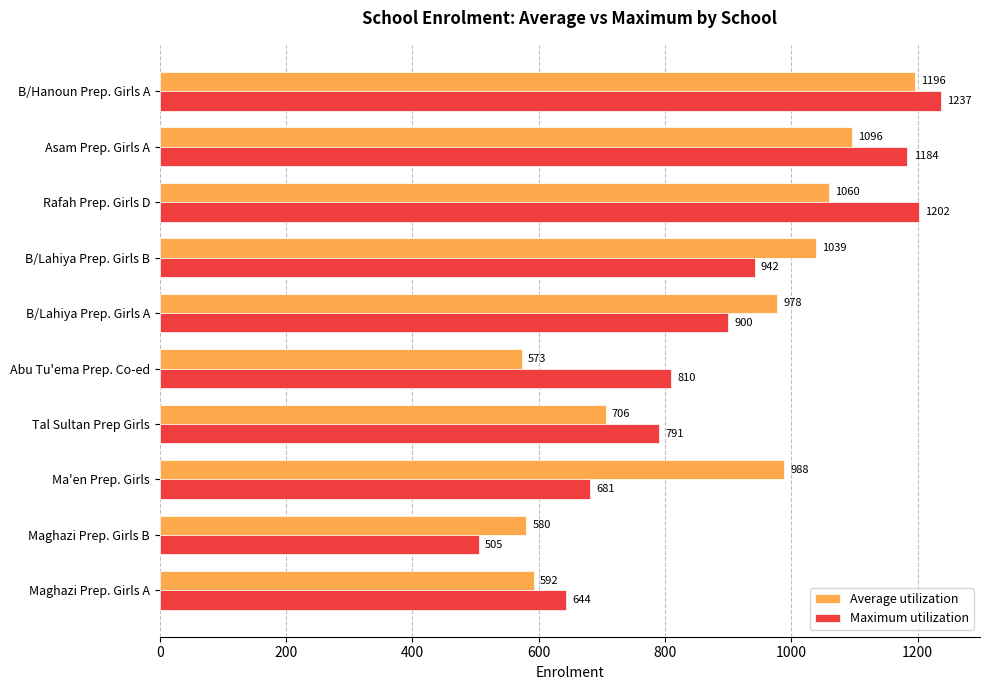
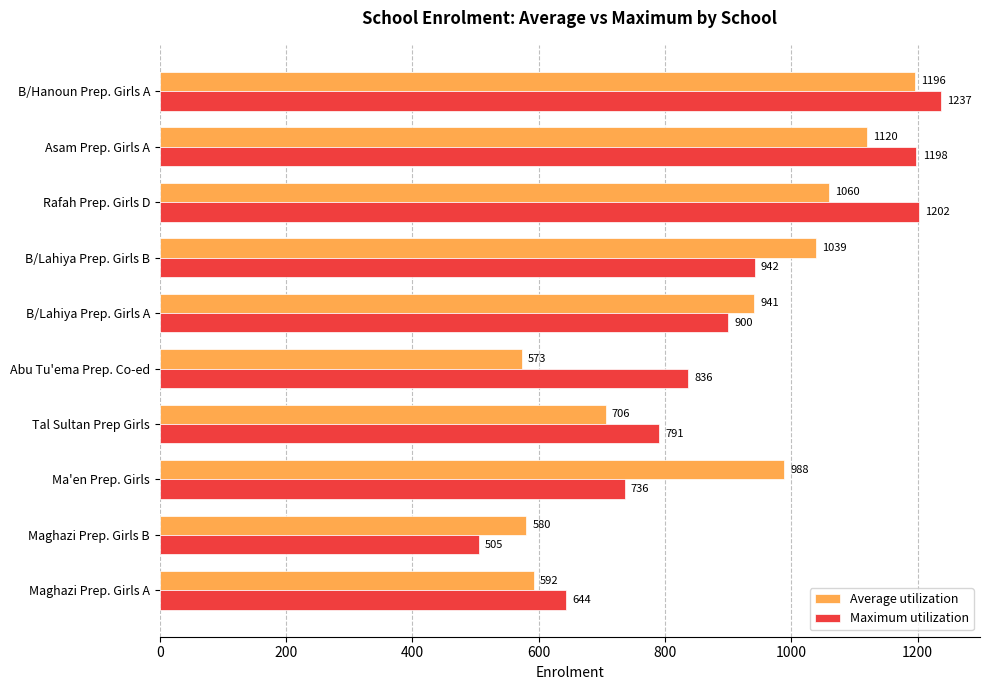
Average utilization, Asam Prep. Girls A: 1096 -> 1120
Maximum utilization, Asam Prep. Girls A: 1184 -> 1198
Average utilization, B/Lahiya Prep. Girls A: 978 -> 941
Maximum utilization, Abu Tu'ema Prep. Co-ed: 810 -> 836
Maximum utilization, Ma'en Prep. Girls: 681 -> 736
